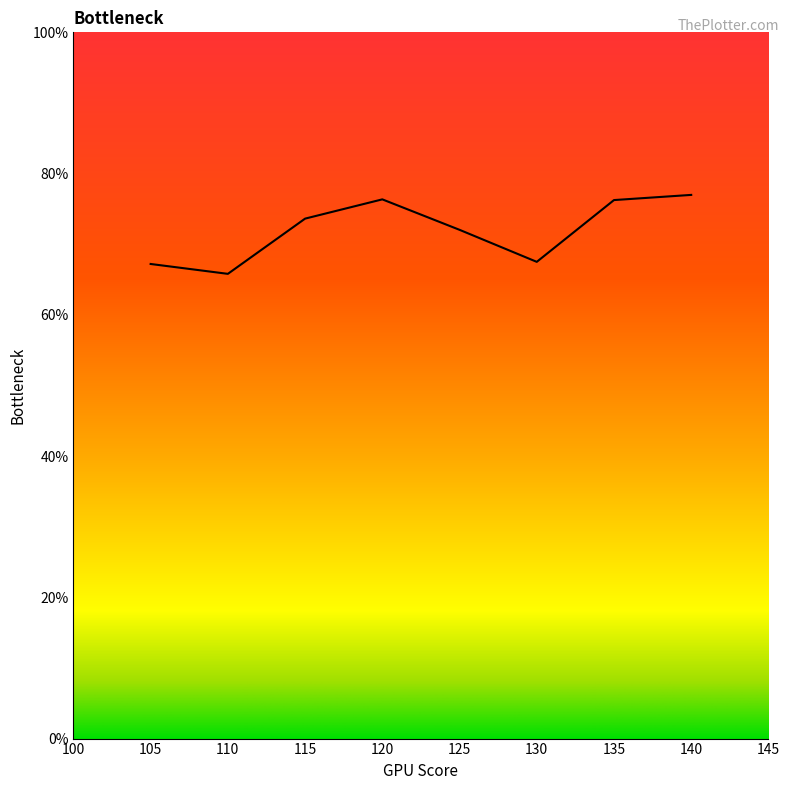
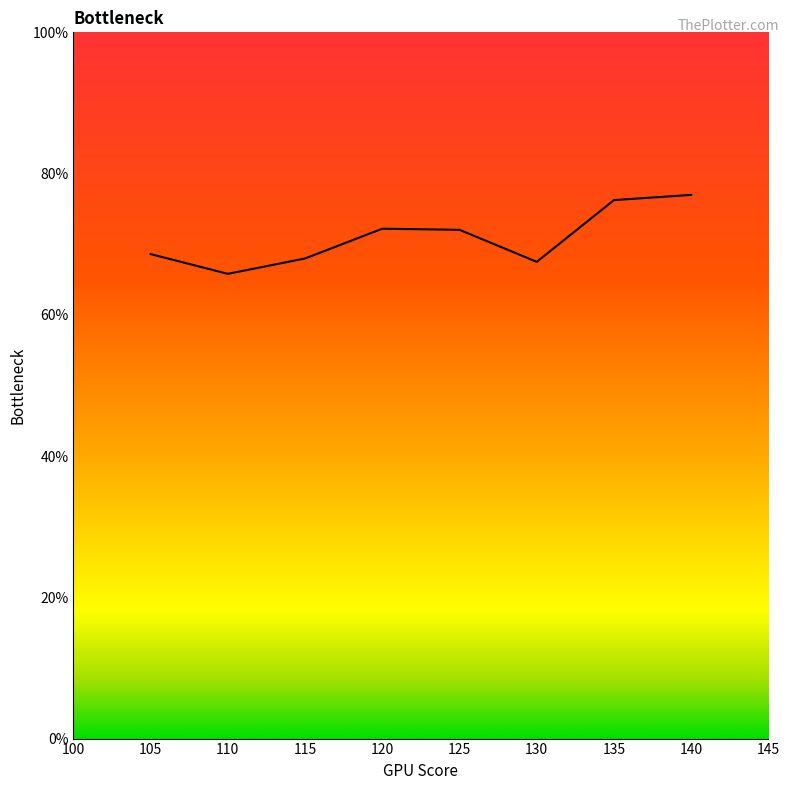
105: 67% -> 69%
115: 74% -> 68%
120: 76% -> 72%
